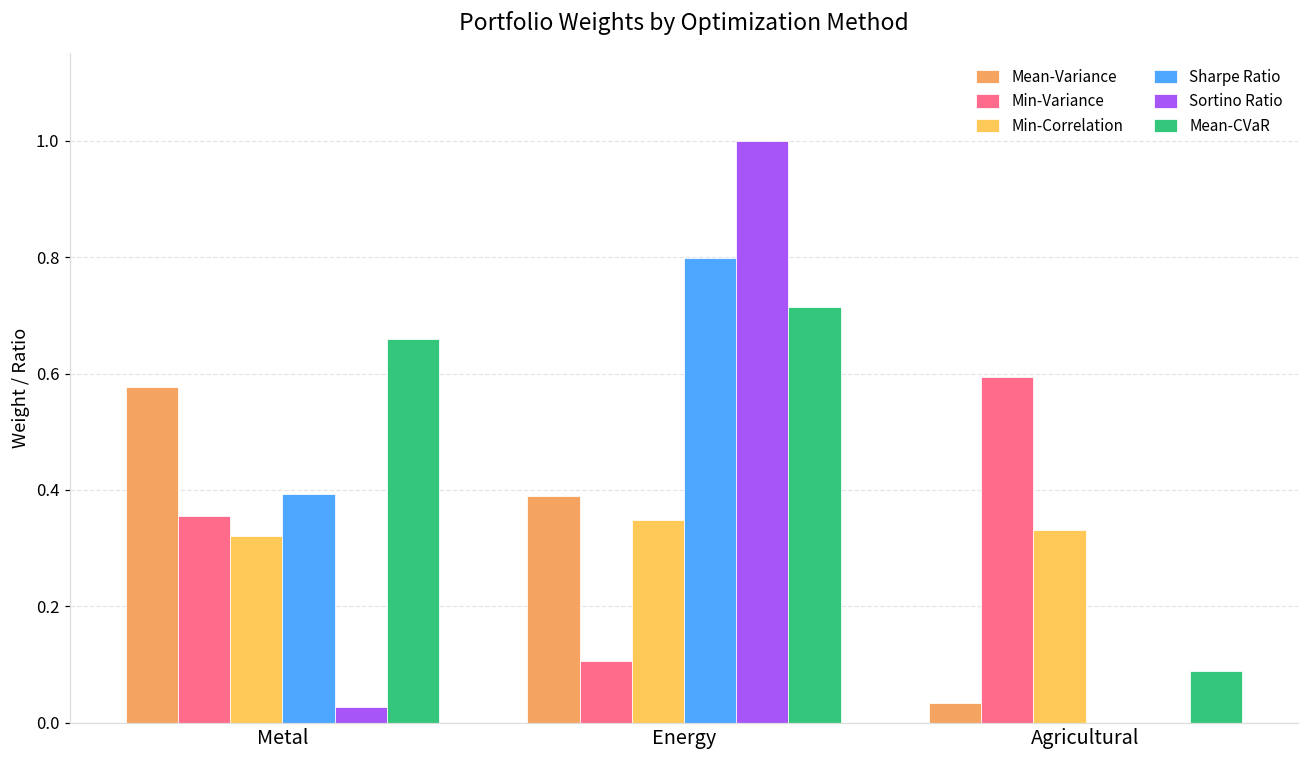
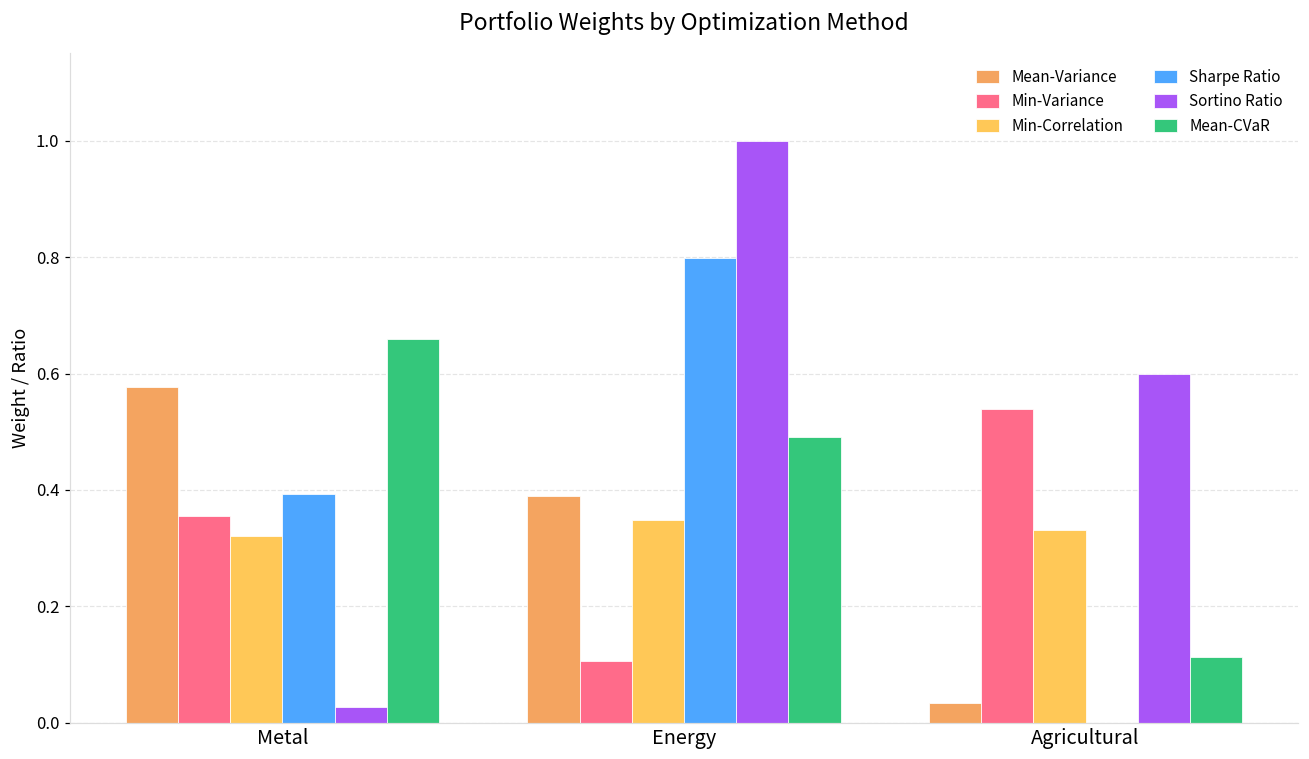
Mean-CVaR, Energy: 0.71 -> 0.49
Min-Variance, Agricultural: 0.59 -> 0.54
Sortino Ratio, Agricultural: 0.0 -> 0.6
Mean-CVaR, Agricultural: 0.09 -> 0.11
